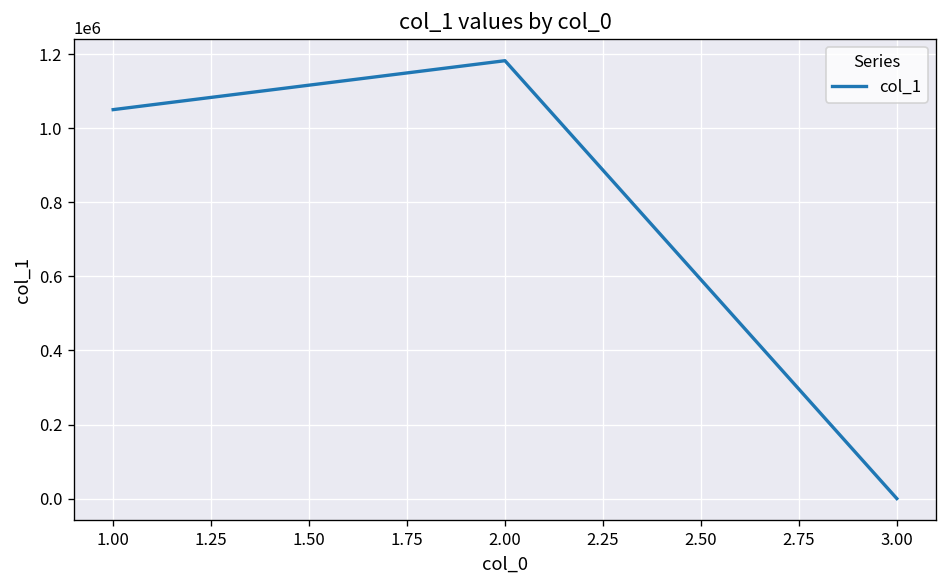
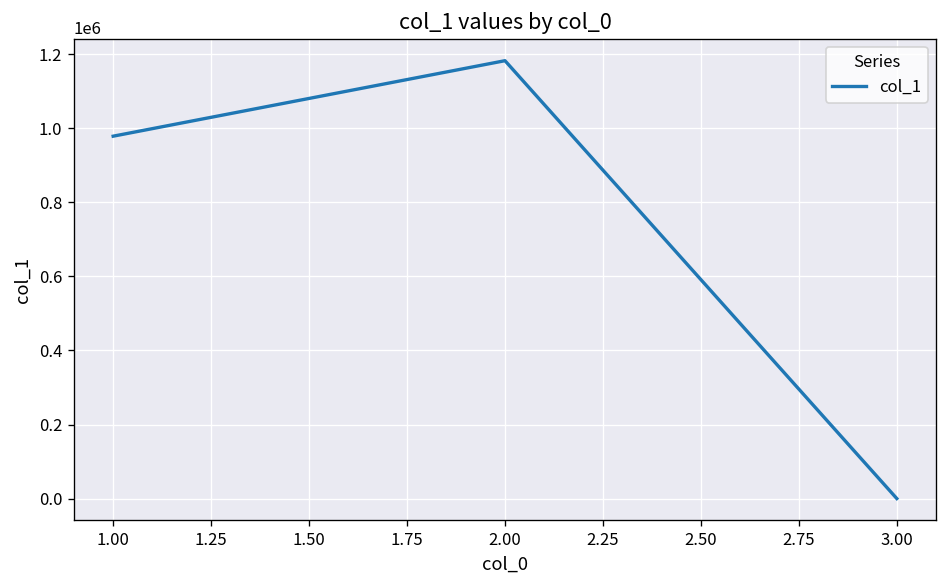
1.00: 1050000 -> 980000
